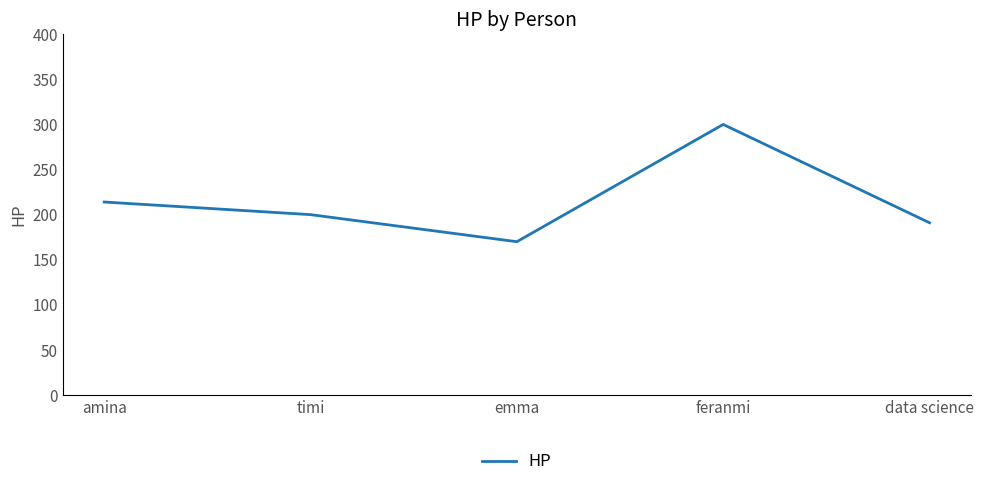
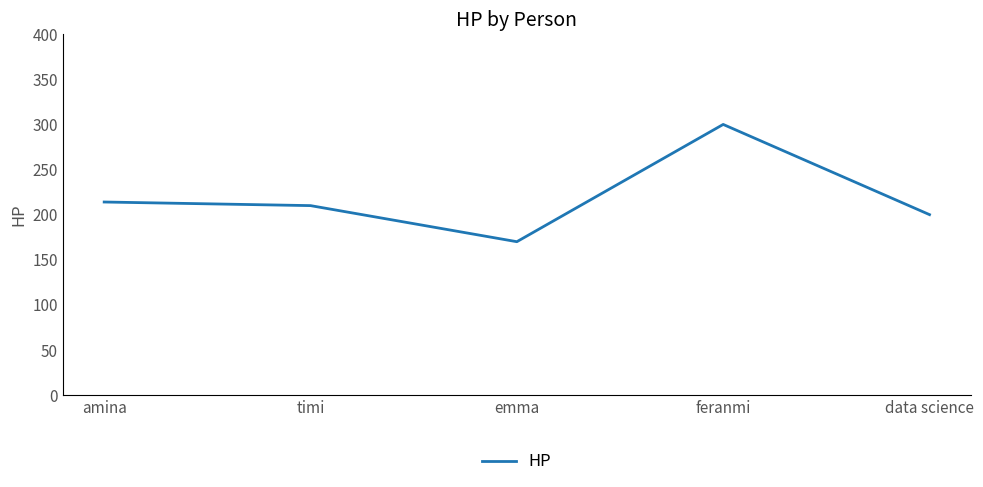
timi: 200 -> 210
data science: 190 -> 200
